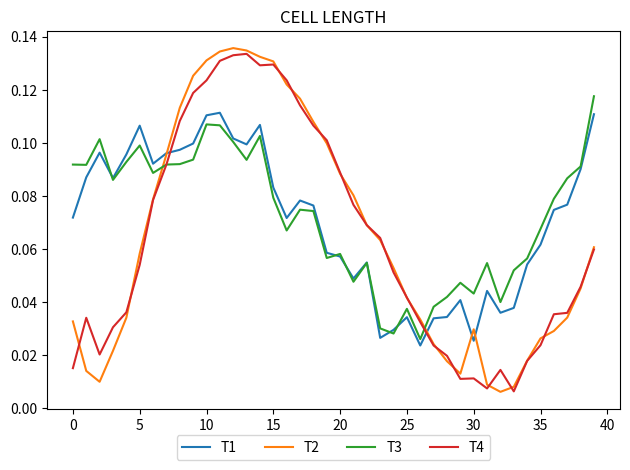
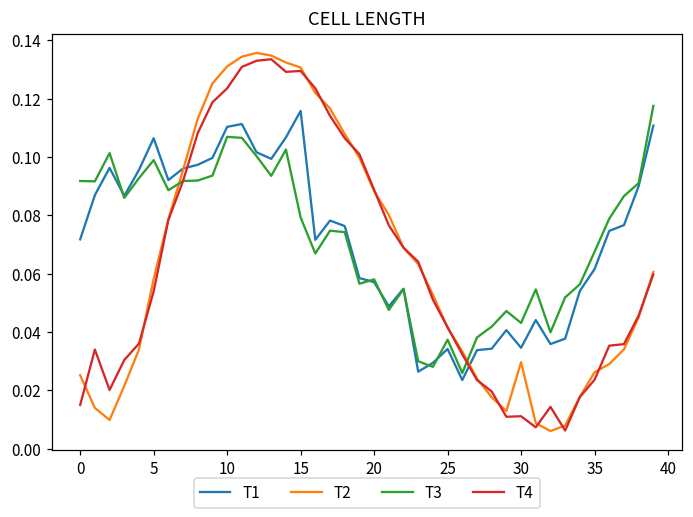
T2, 0: 0.033 -> 0.025
T1, 15: 0.083 -> 0.116
T1, 30: 0.025 -> 0.035
